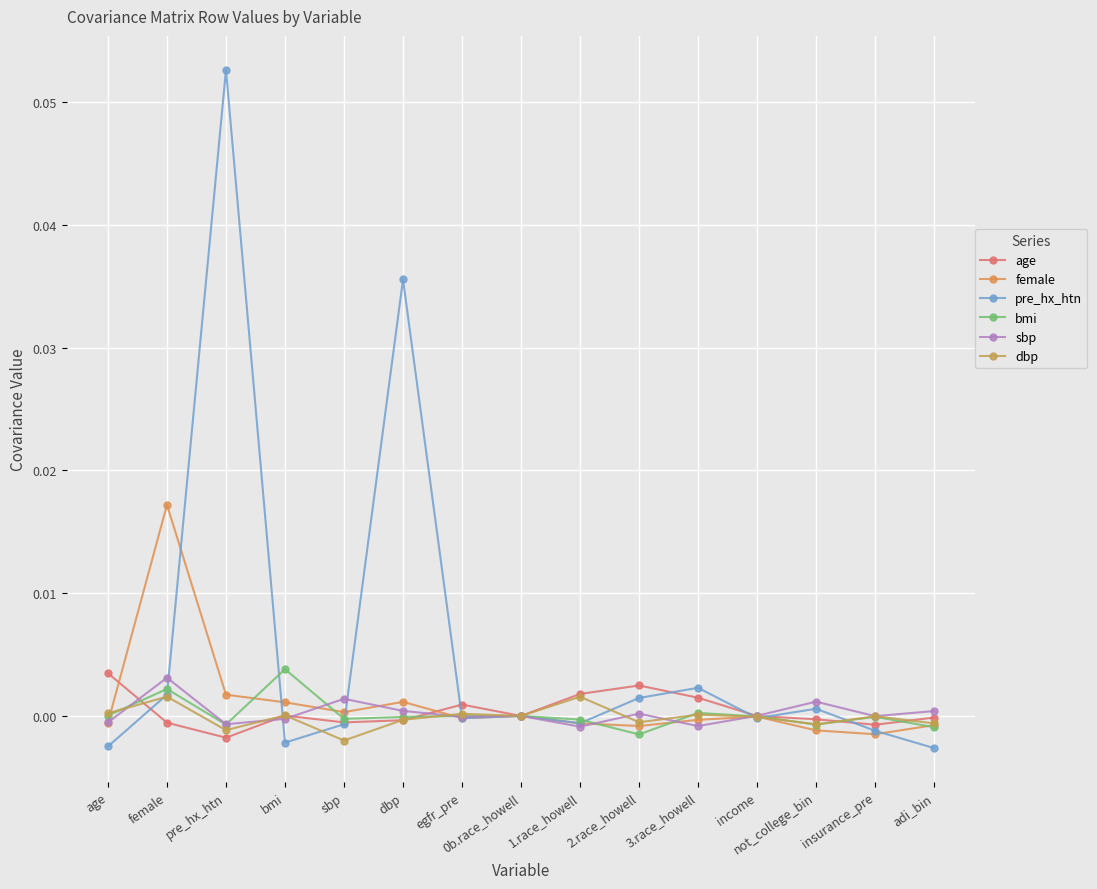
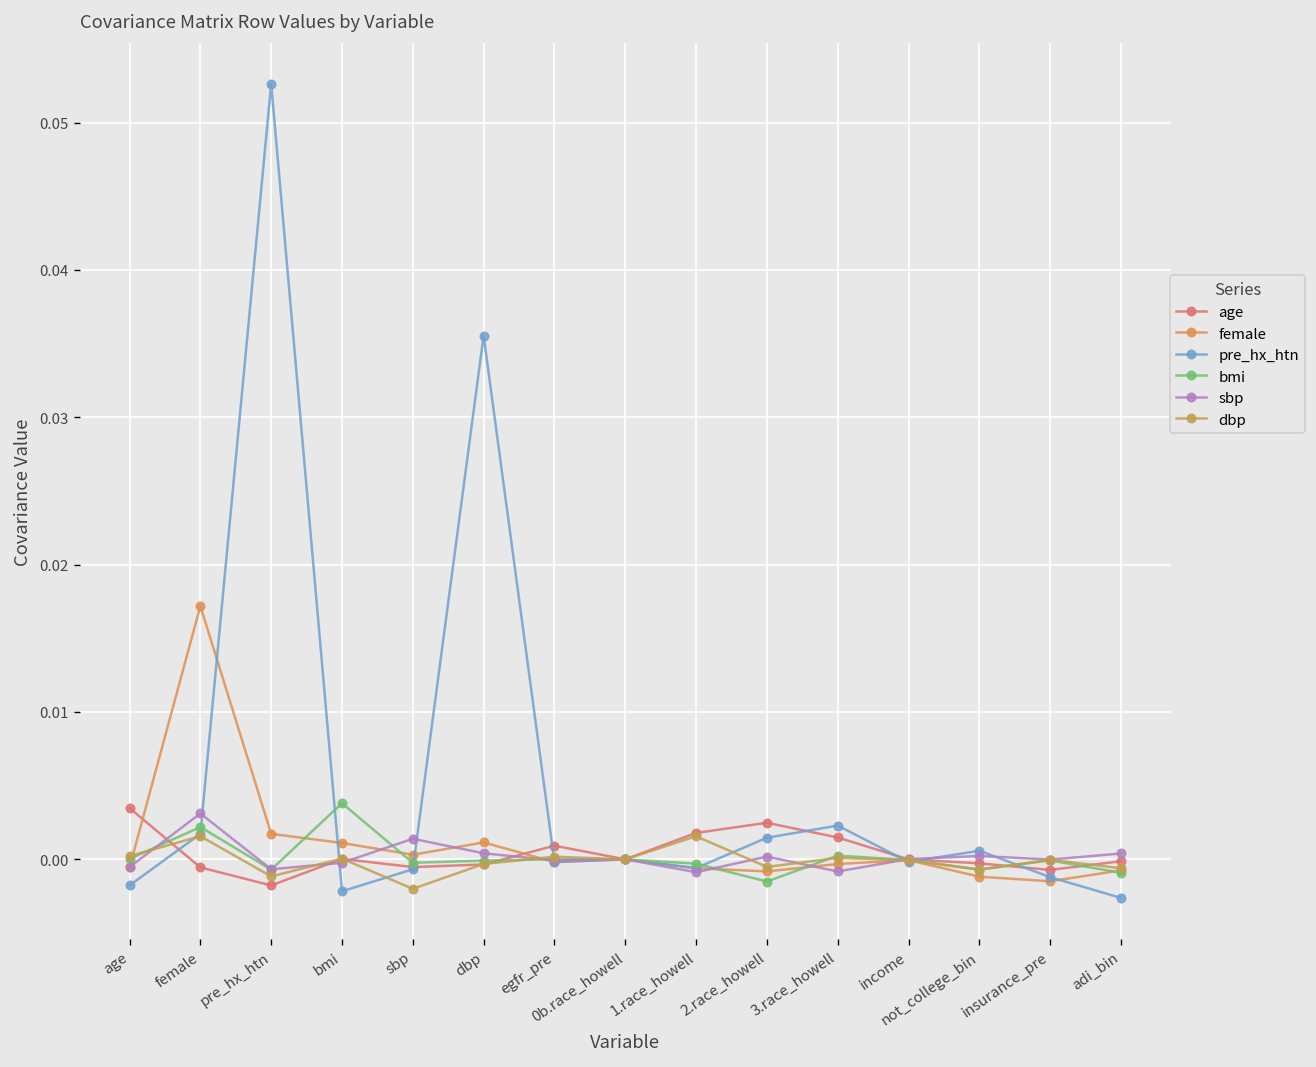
pre_hx_htn, age: -0.0025 -> -0.0018
sbp, not_college_bin: 0.0012 -> 0.0002
